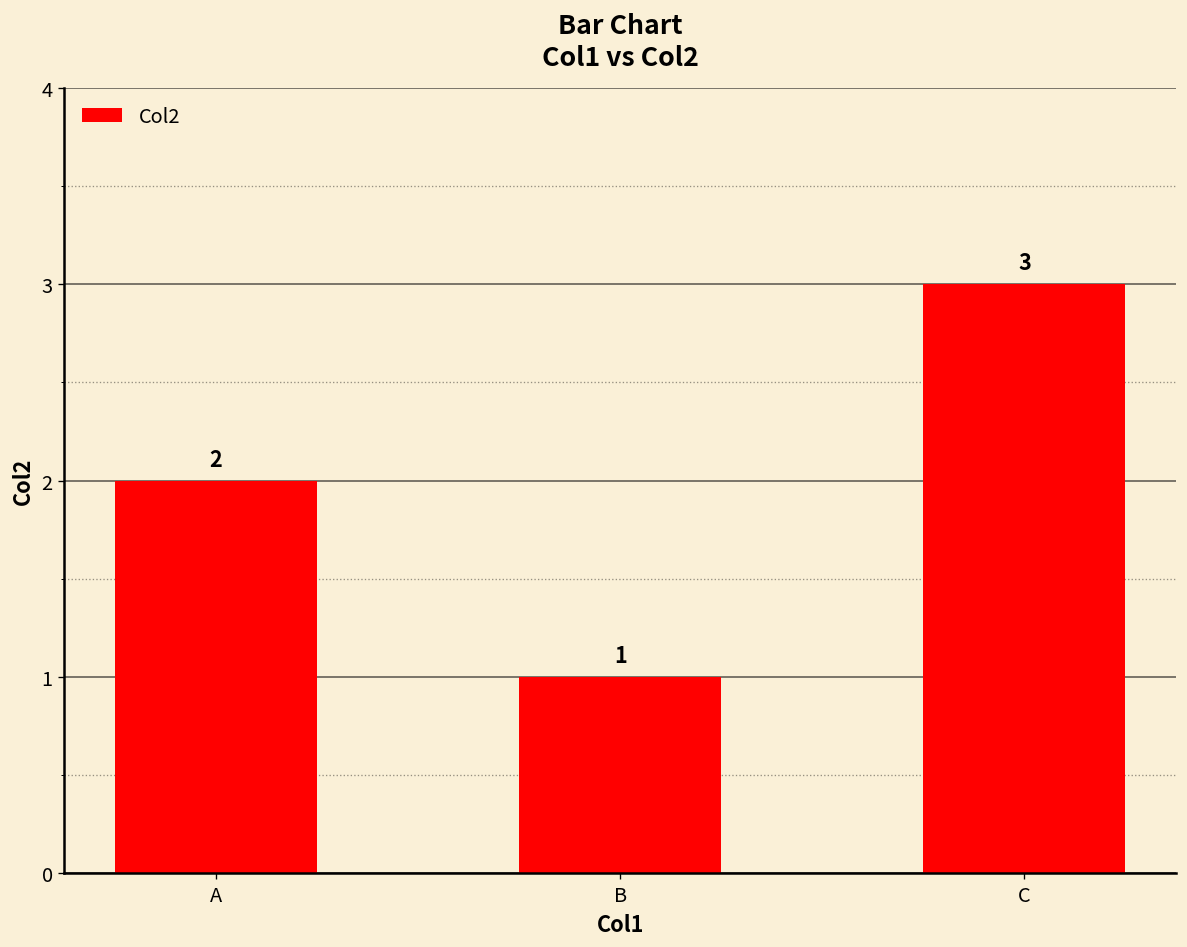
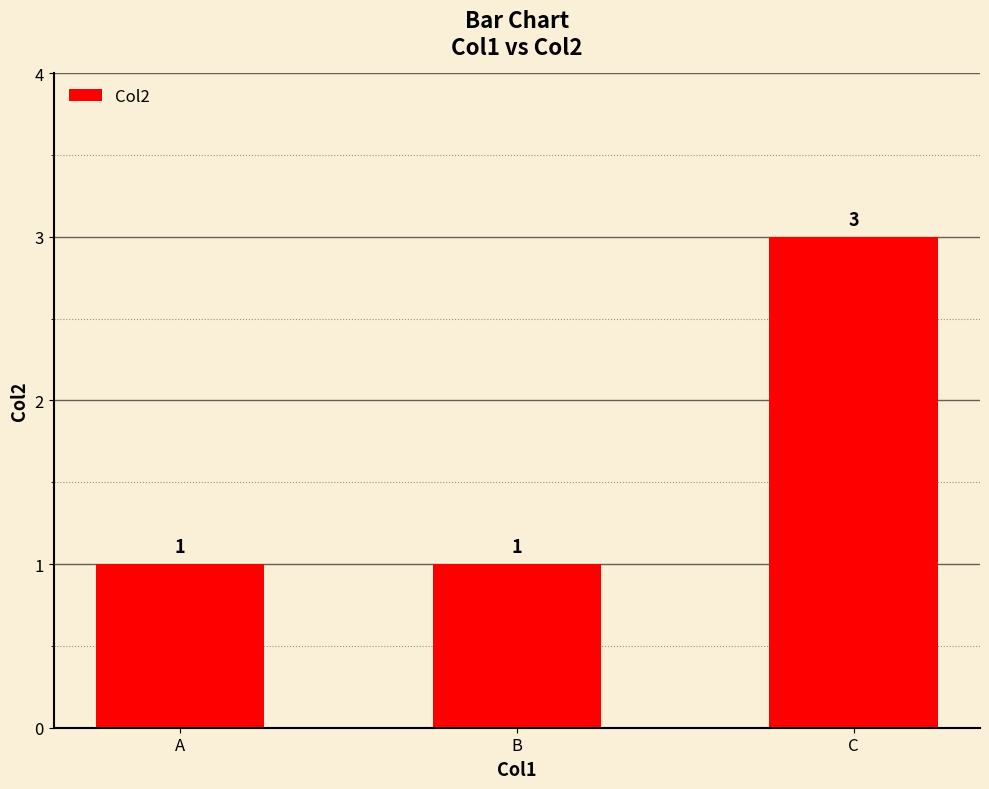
A: 2 -> 1
